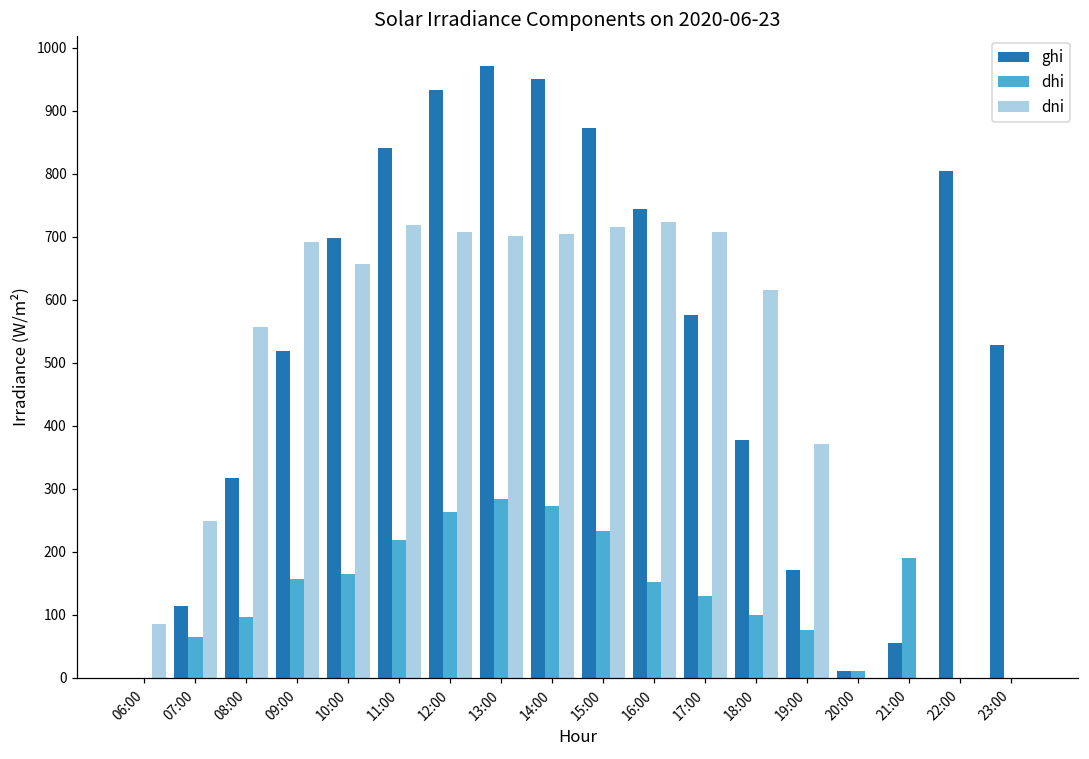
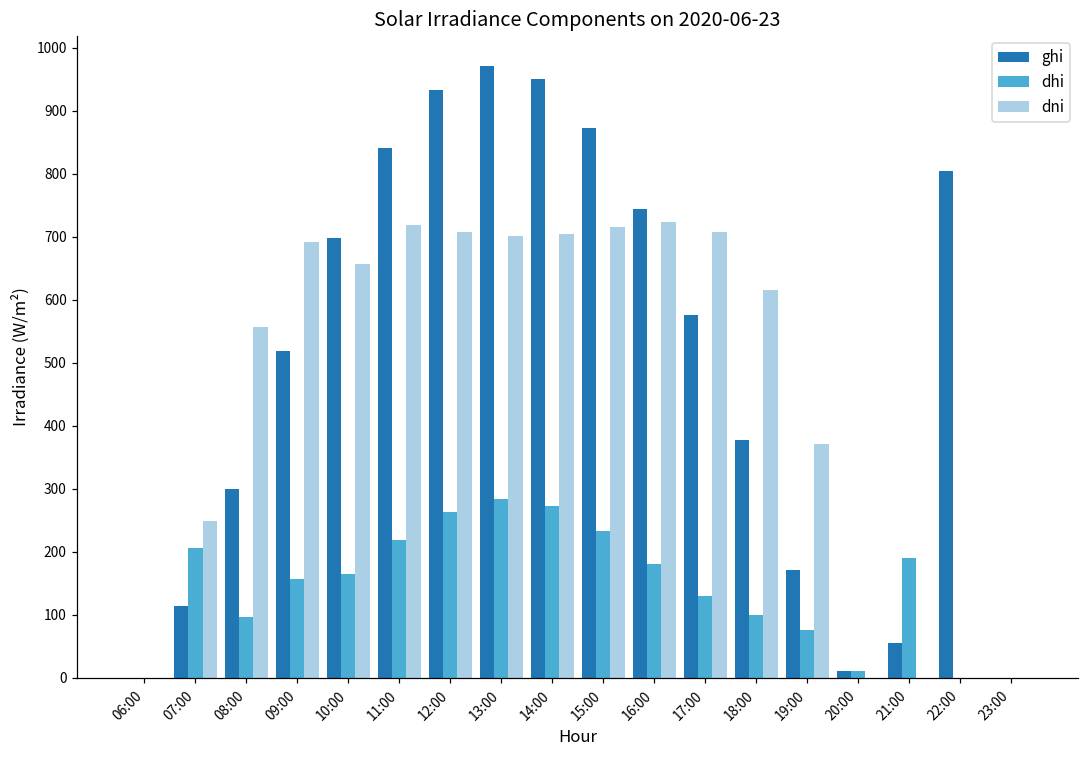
dni, 06:00: 90 -> 0
dhi, 07:00: 70 -> 210
ghi, 08:00: 320 -> 300
dhi, 16:00: 150 -> 180
ghi, 23:00: 530 -> 0
